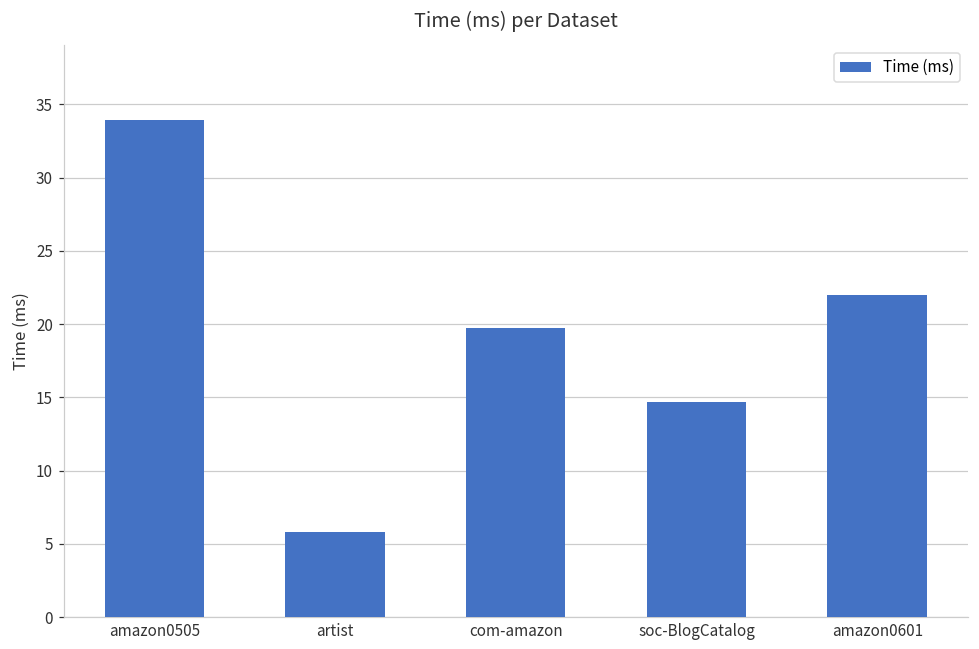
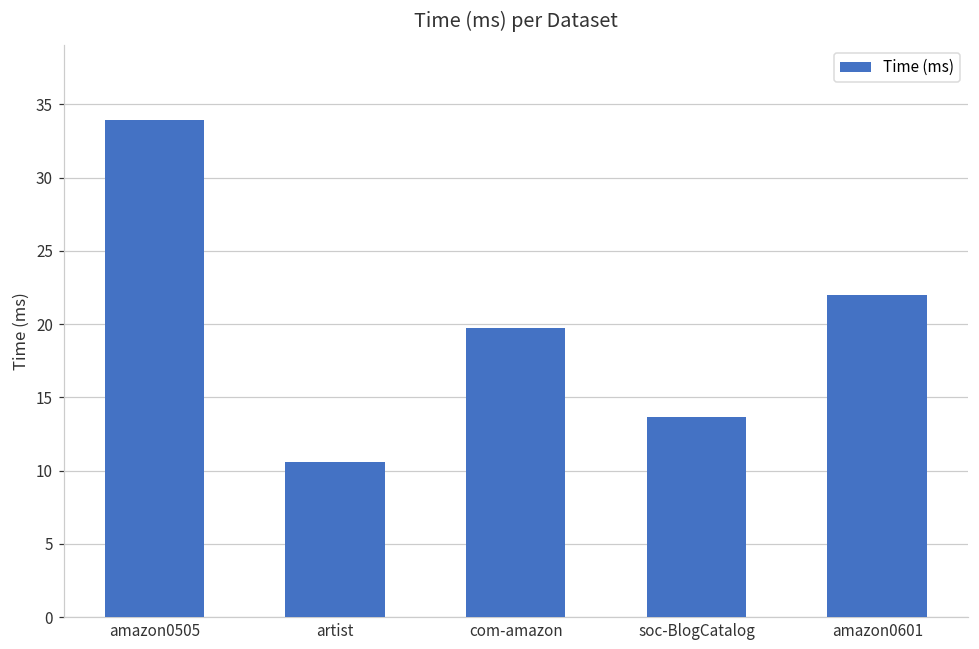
artist: 5.9 -> 10.6
soc-BlogCatalog: 14.7 -> 13.7
